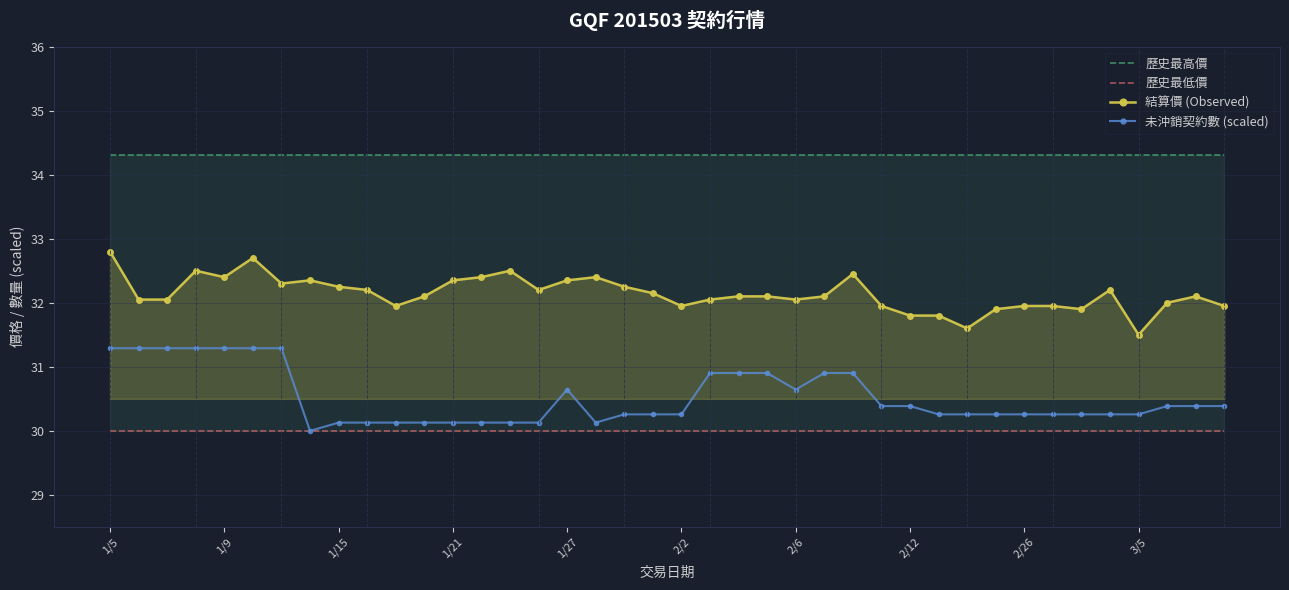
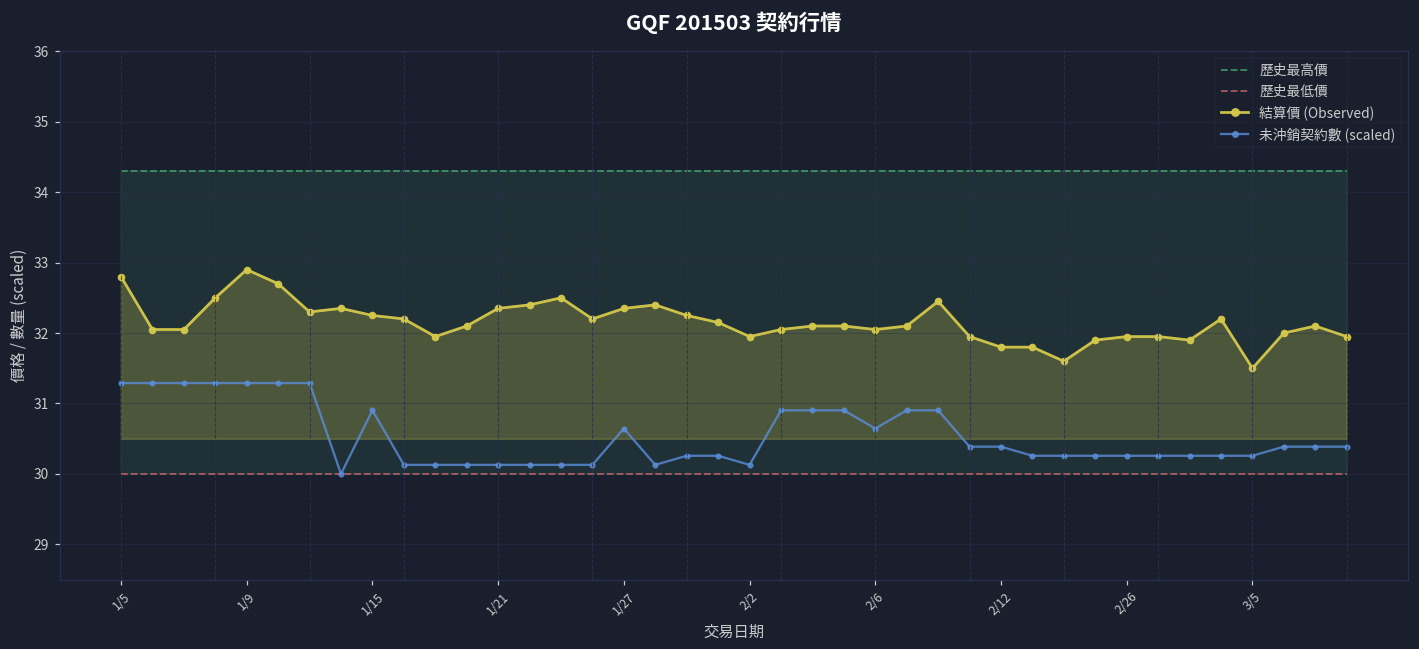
結算價 (Observed), 1/9: 32.4 -> 32.9
未沖銷契約數 (scaled), 1/15: 30.1 -> 30.9
未沖銷契約數 (scaled), 2/2: 30.3 -> 30.1
